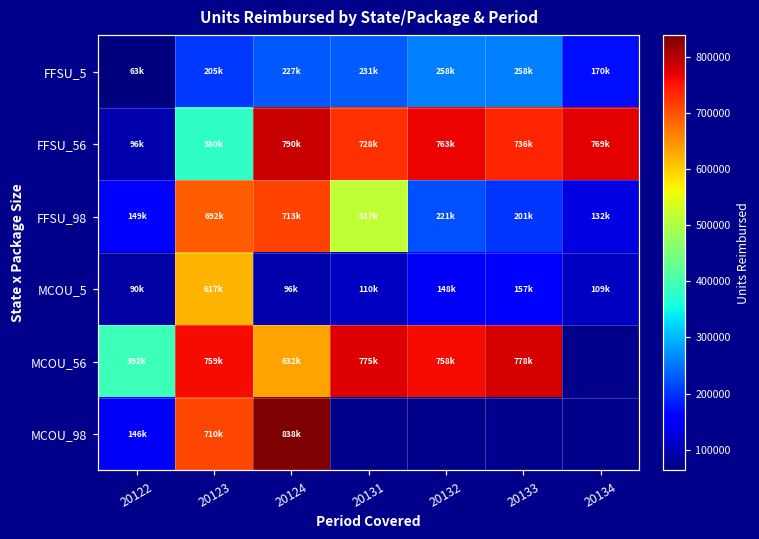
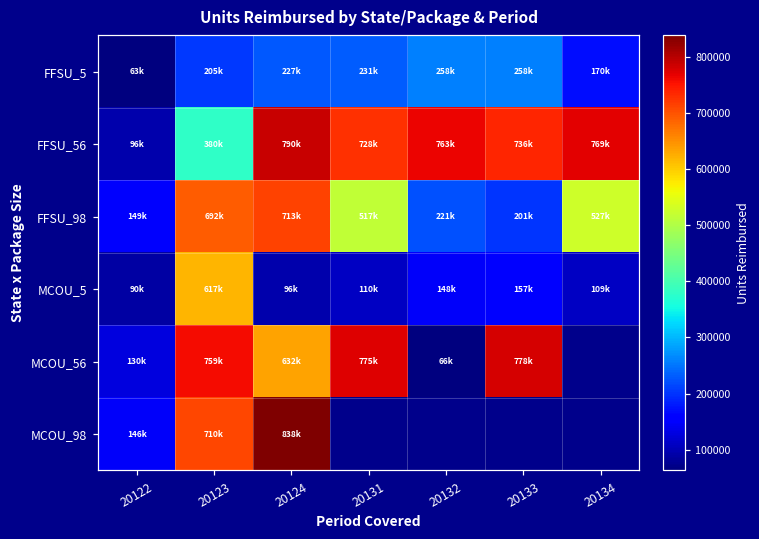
FFSU_98, 20134: 132k -> 527k
MCOU_56, 20122: 392k -> 130k
MCOU_56, 20132: 758k -> 66k
